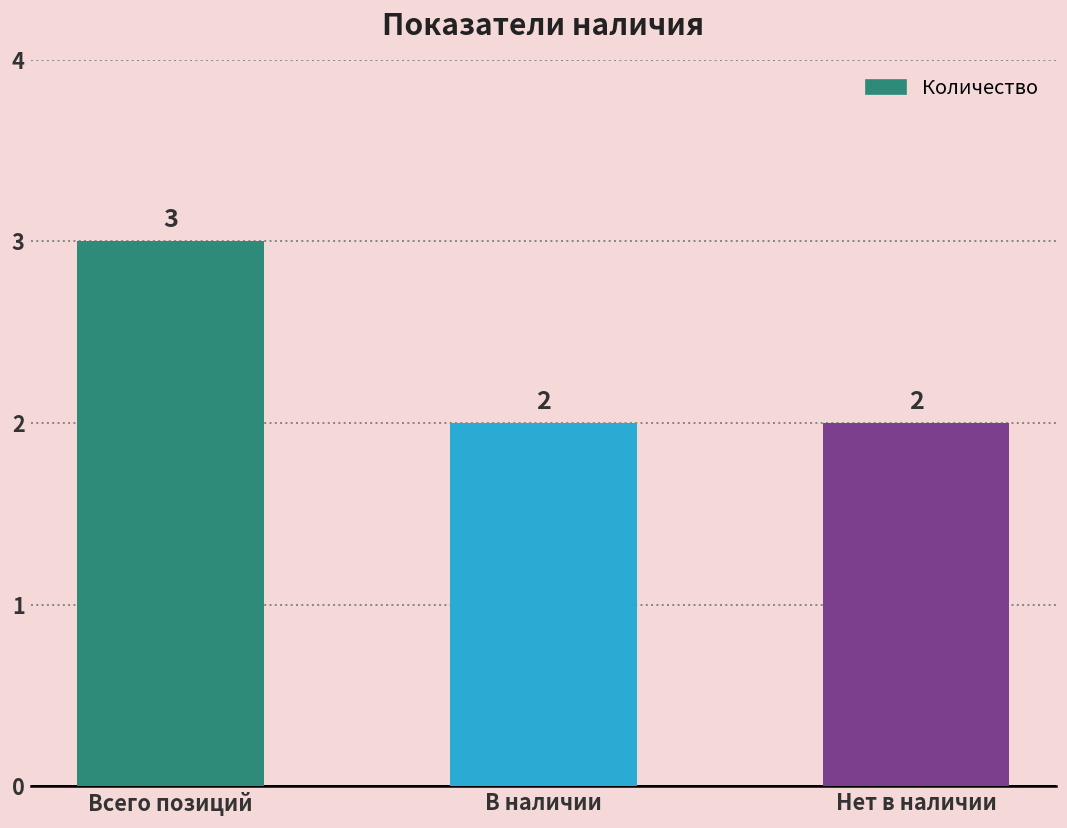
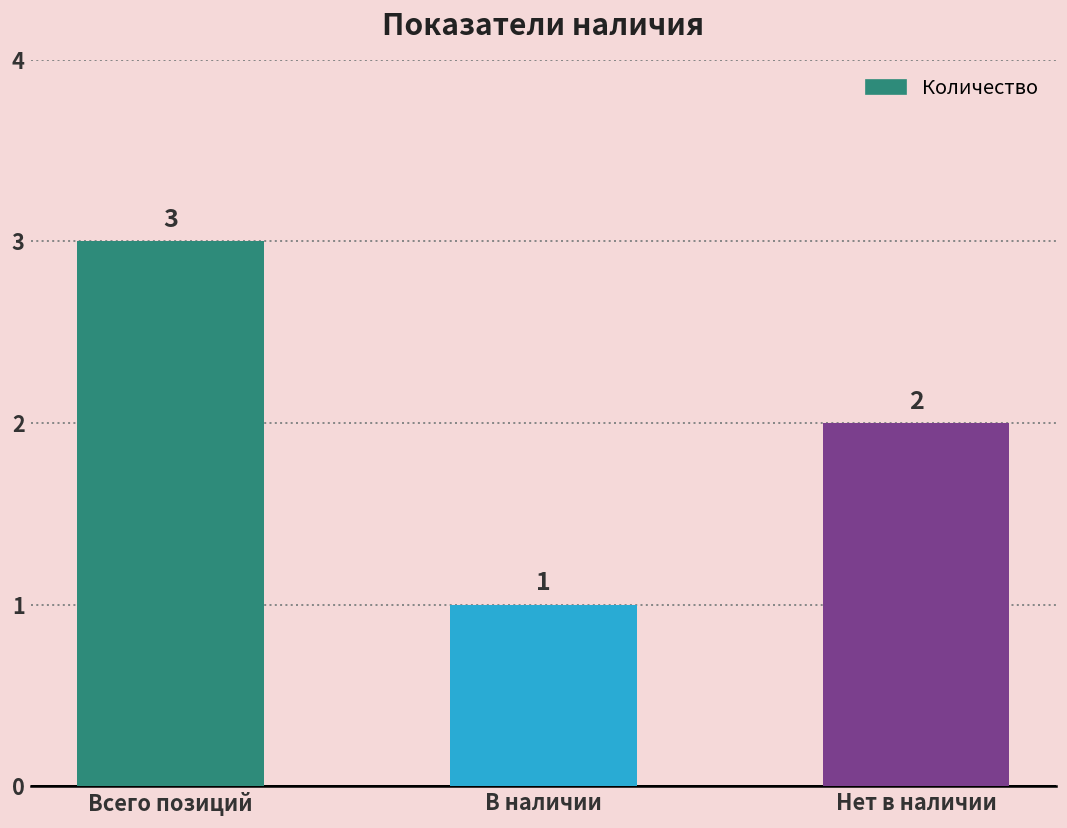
В наличии: 2 -> 1
